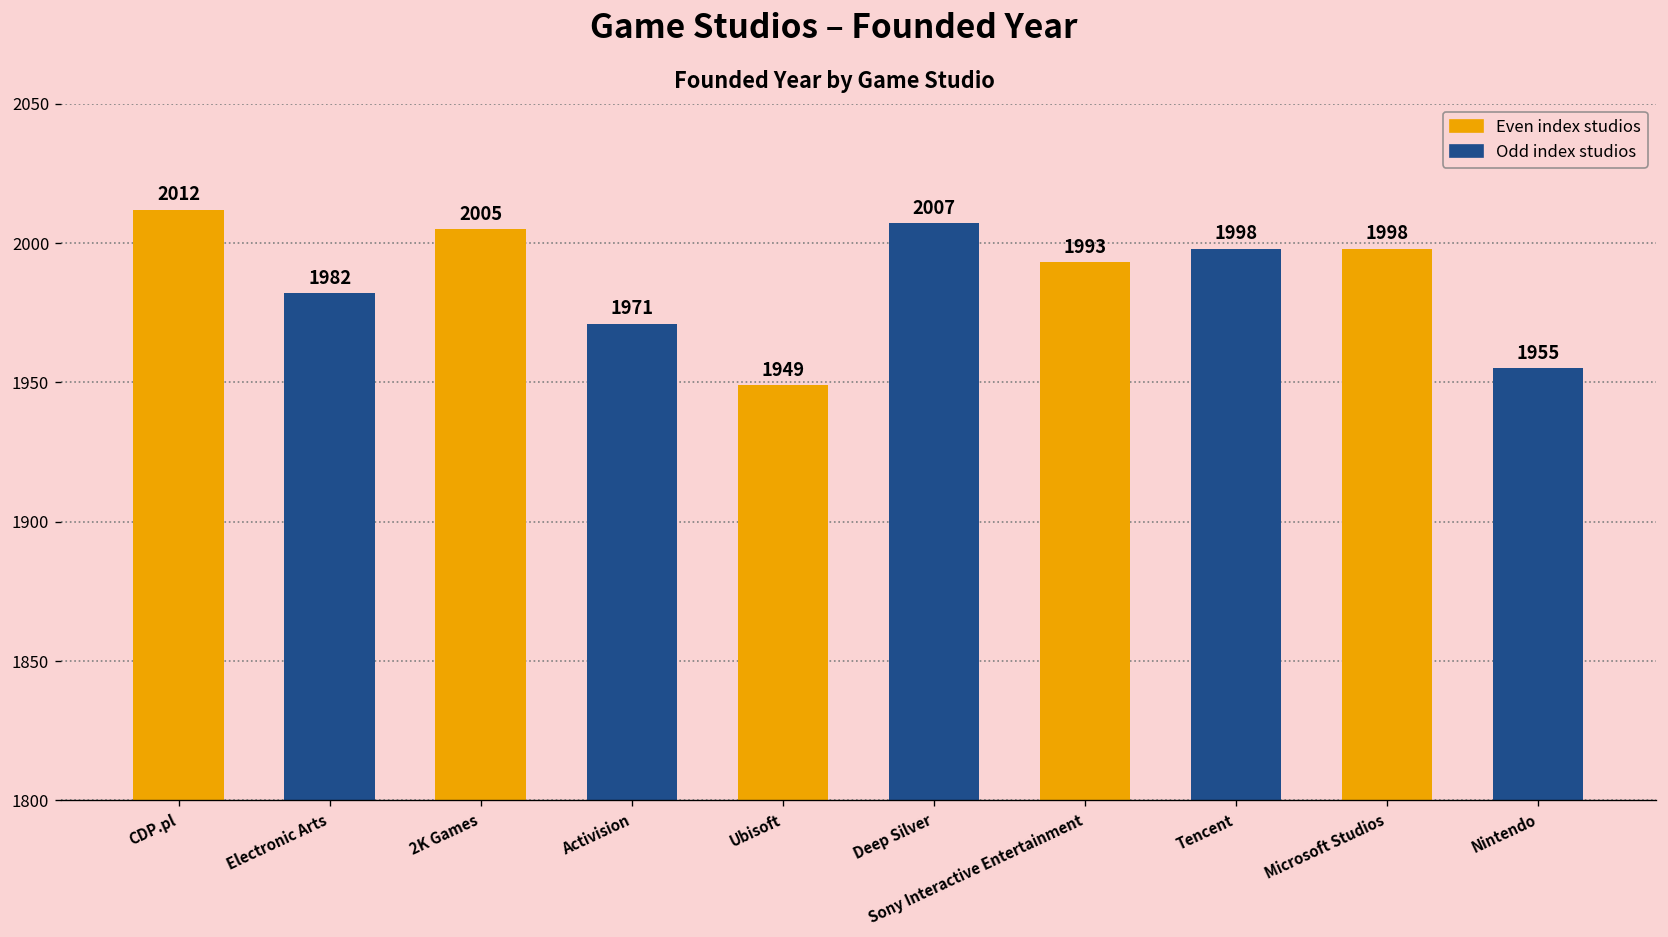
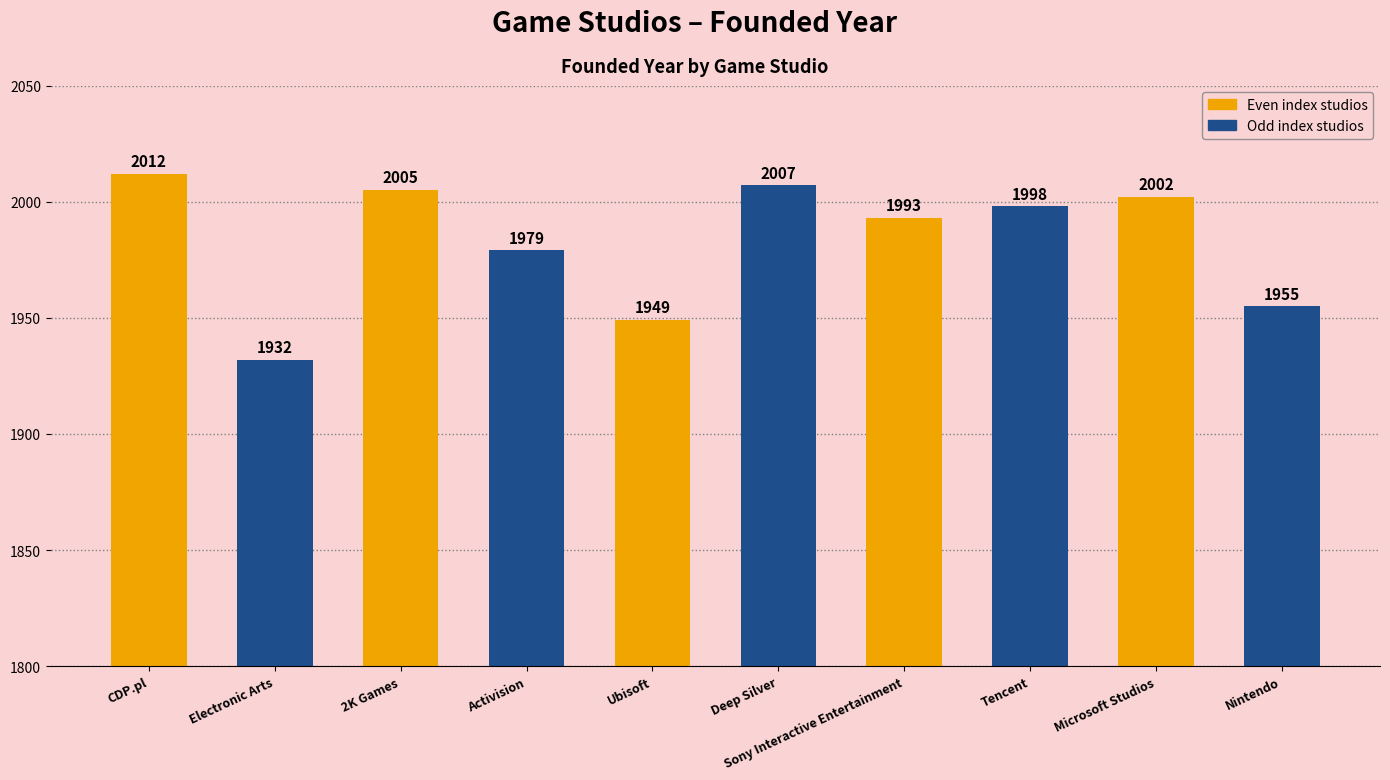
Electronic Arts: 1982 -> 1932
Activision: 1971 -> 1979
Microsoft Studios: 1998 -> 2002
